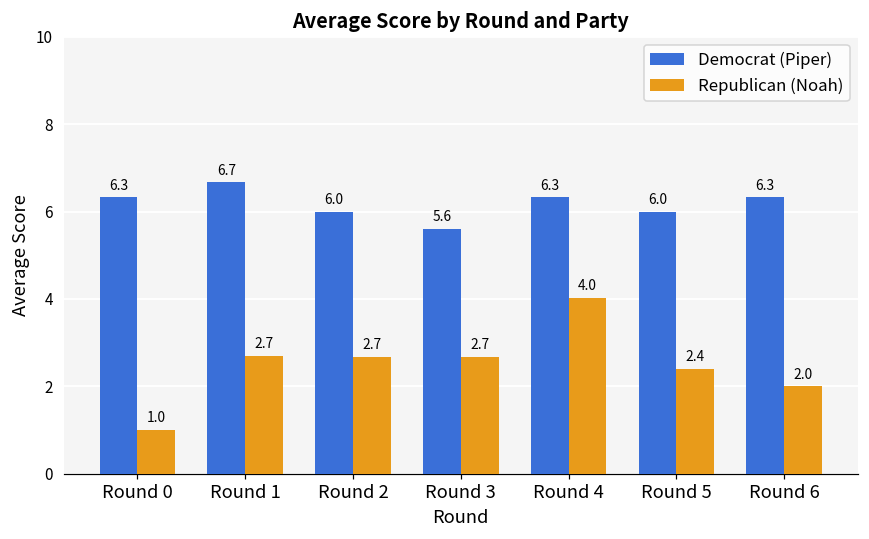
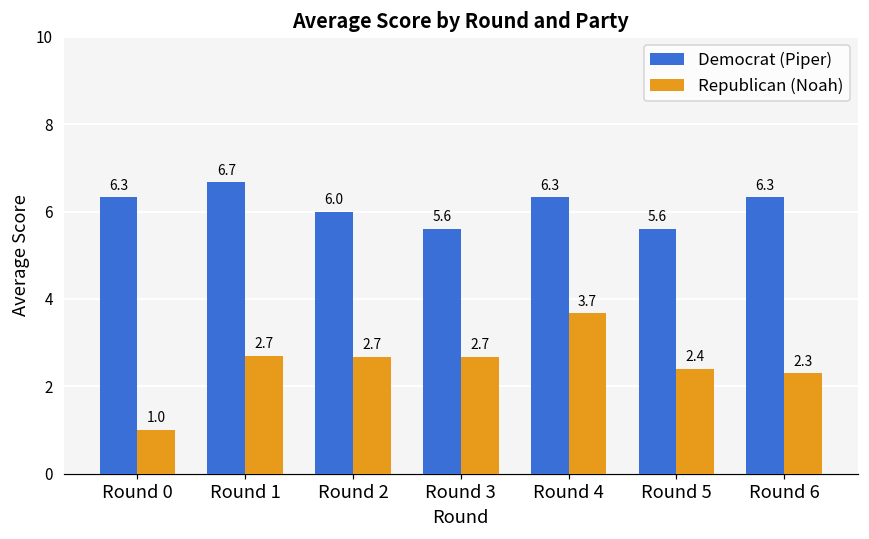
Republican (Noah), Round 4: 4.0 -> 3.7
Democrat (Piper), Round 5: 6.0 -> 5.6
Republican (Noah), Round 6: 2.0 -> 2.3
